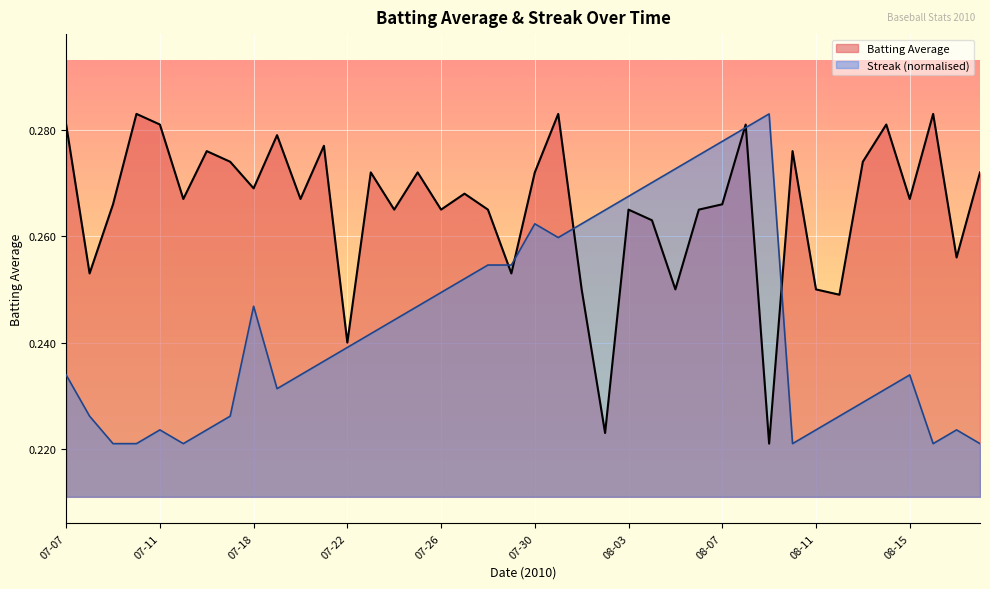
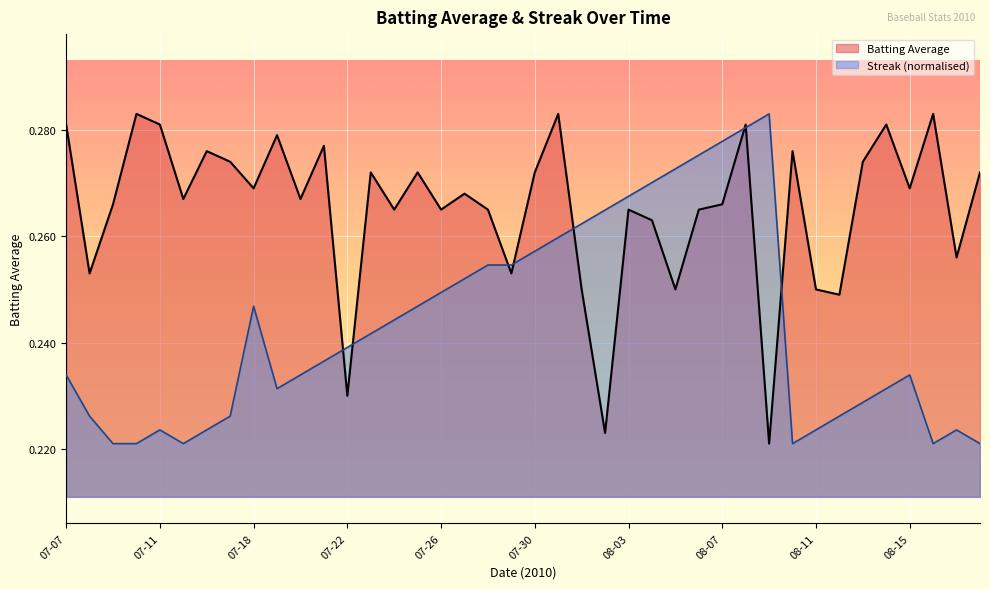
Batting Average, 07-22: 0.24 -> 0.23
Streak (normalised), 07-30: 0.262 -> 0.257
Batting Average, 08-15: 0.267 -> 0.269
